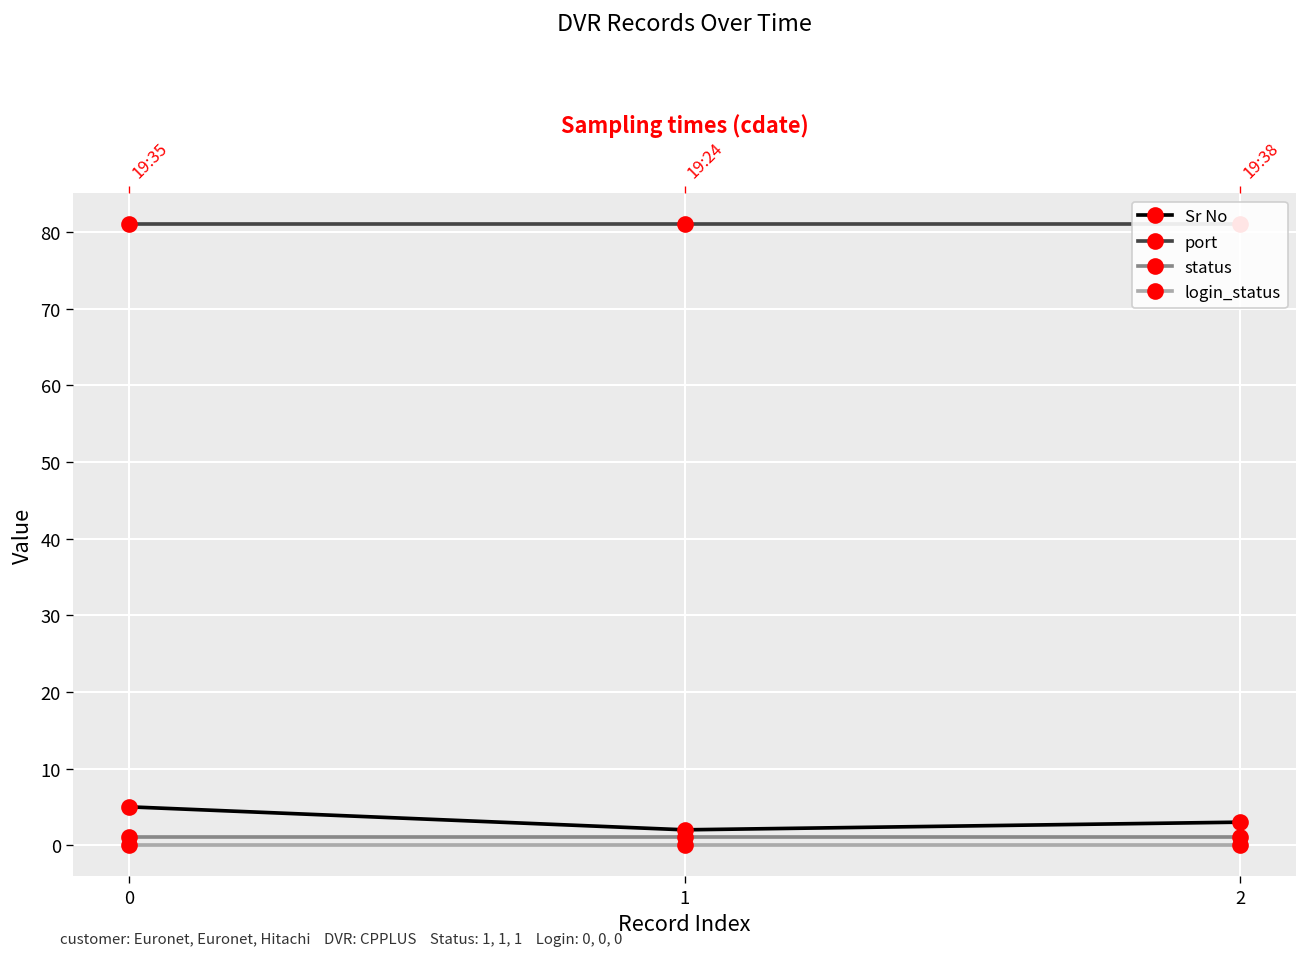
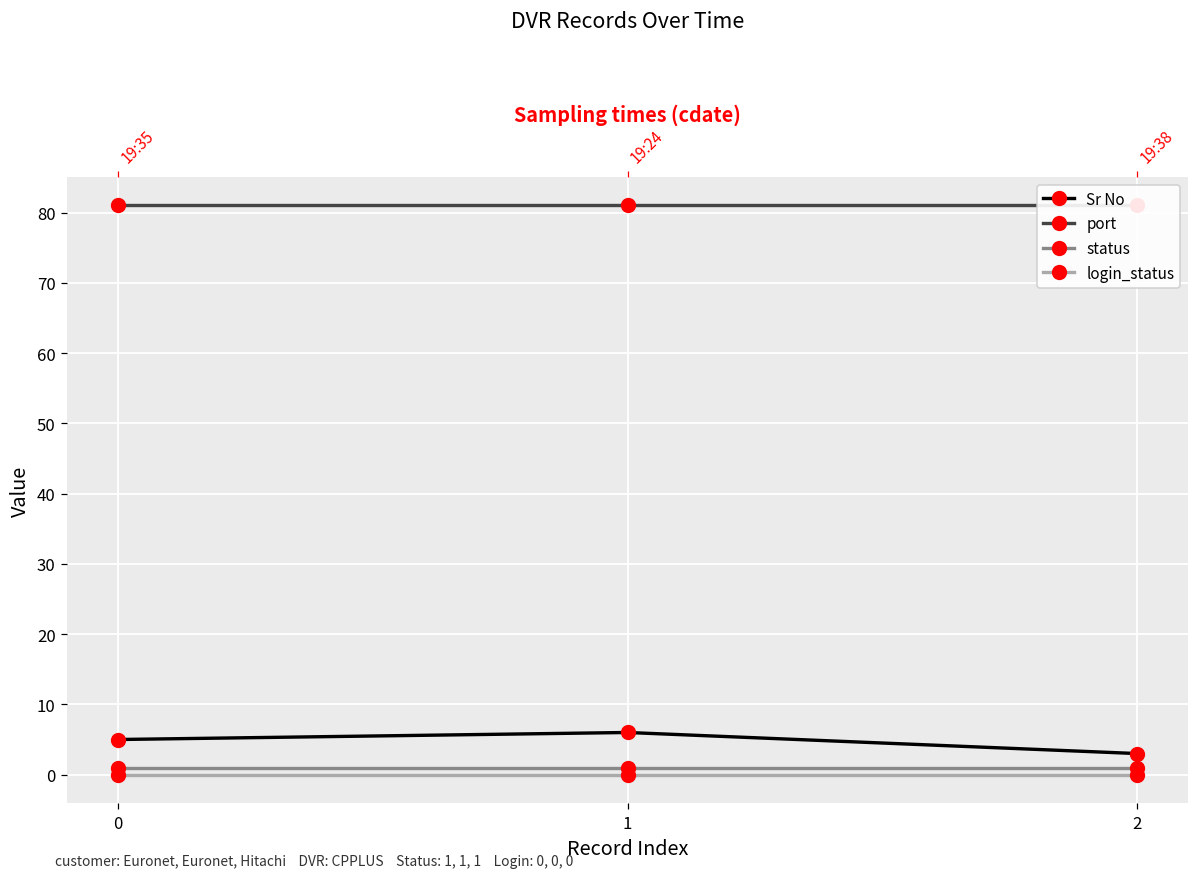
Sr No, 1: 2 -> 6
